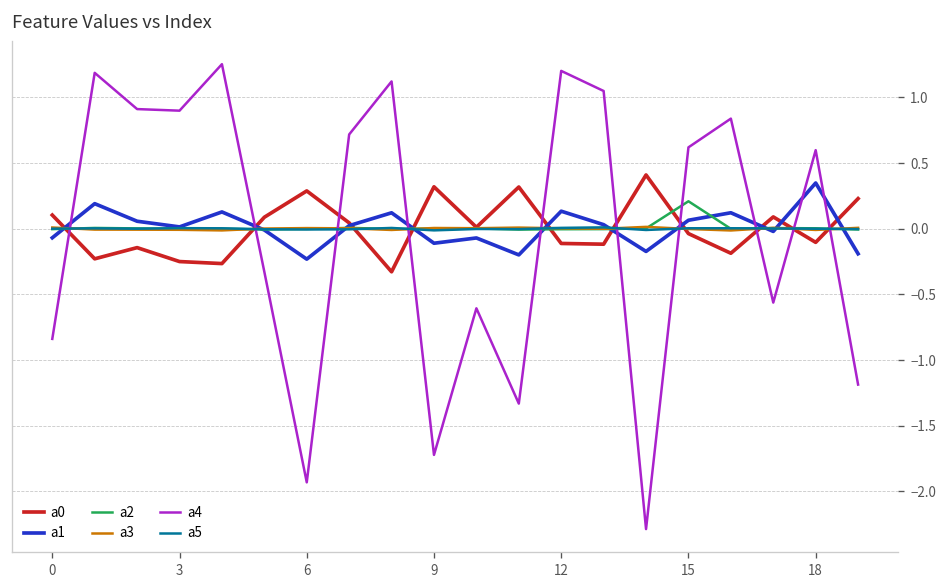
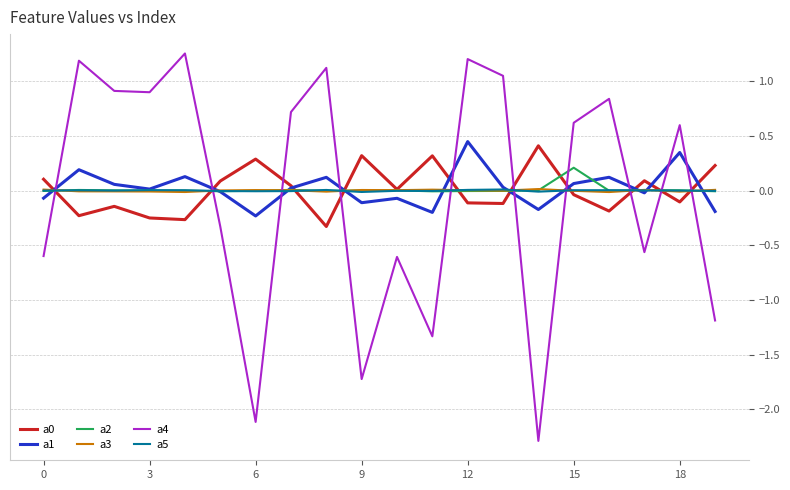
a4, 0: -0.84 -> -0.60
a4, 6: -1.93 -> -2.11
a1, 12: 0.13 -> 0.45
